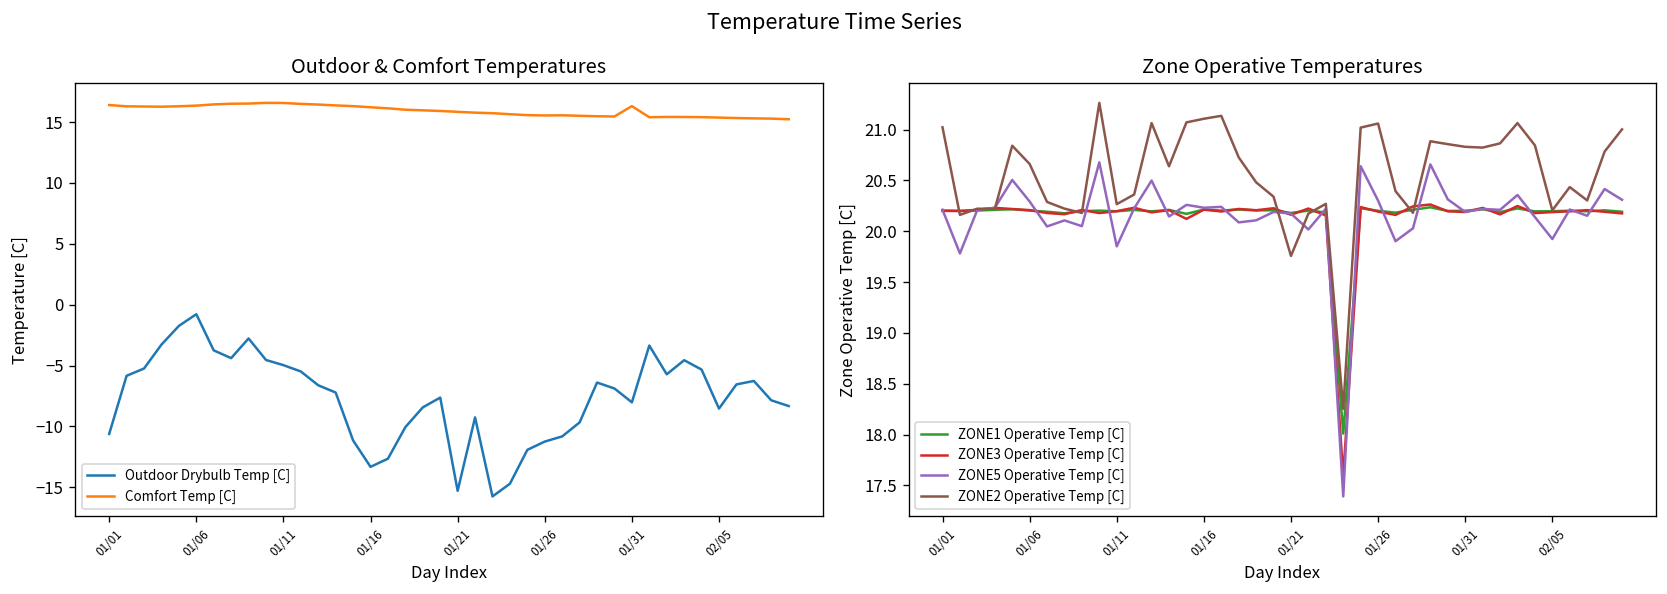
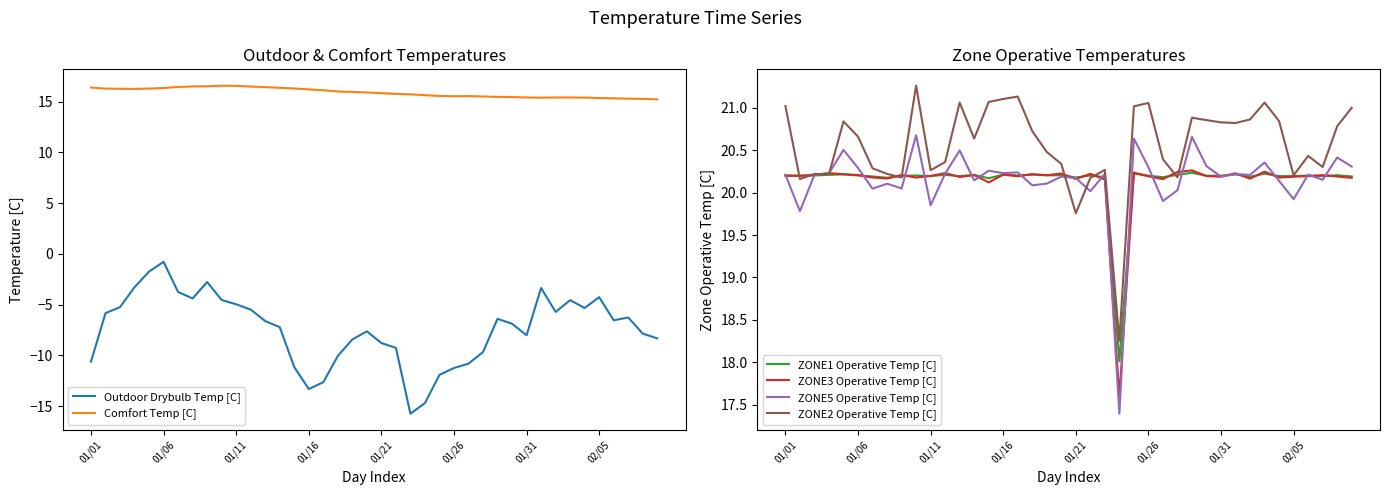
Outdoor & Comfort Temperatures, Outdoor Drybulb Temp [C], 01/21: -15.3 -> -8.8
Outdoor & Comfort Temperatures, Comfort Temp [C], 01/31: 16.3 -> 15.4
Outdoor & Comfort Temperatures, Outdoor Drybulb Temp [C], 02/05: -8.5 -> -4.3
